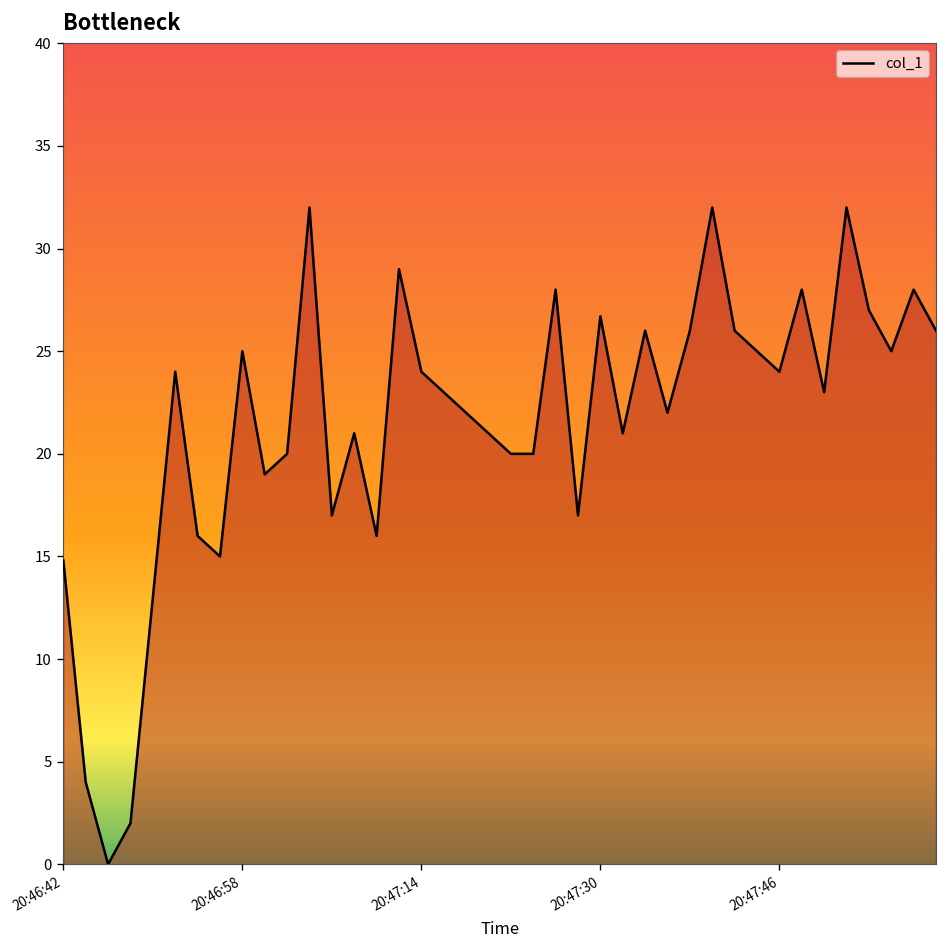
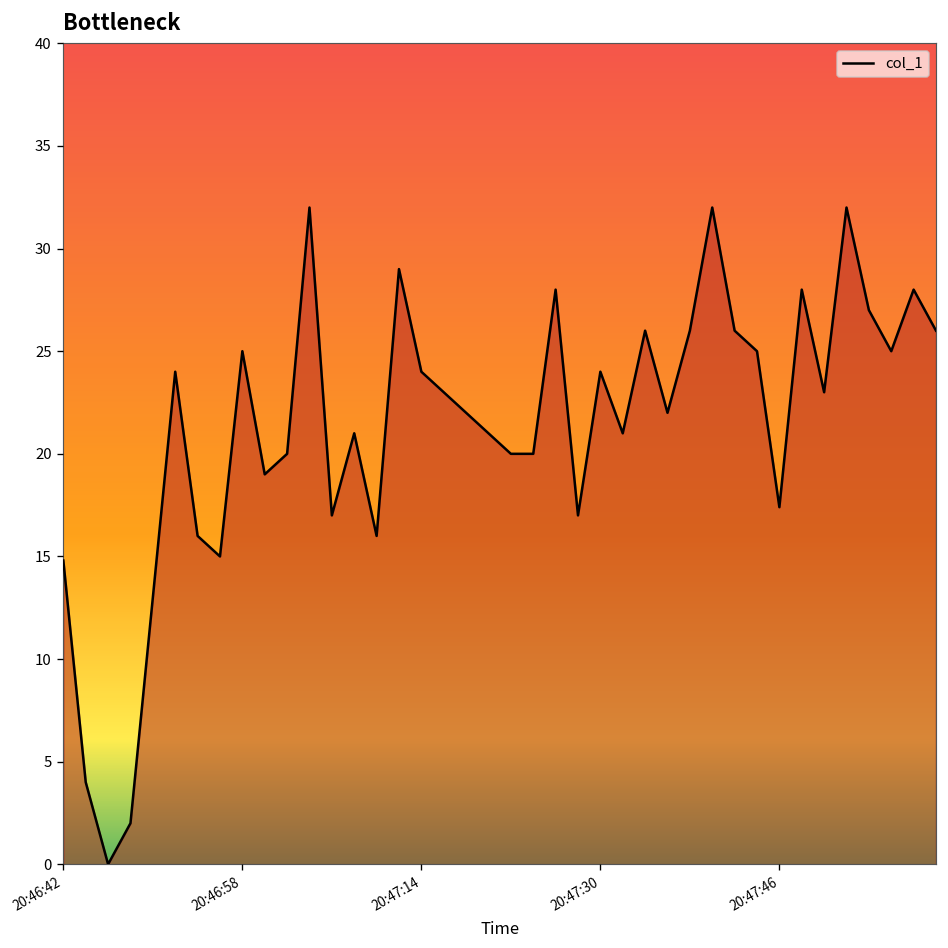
20:47:30: 26.7 -> 24.0
20:47:46: 24.0 -> 17.4
